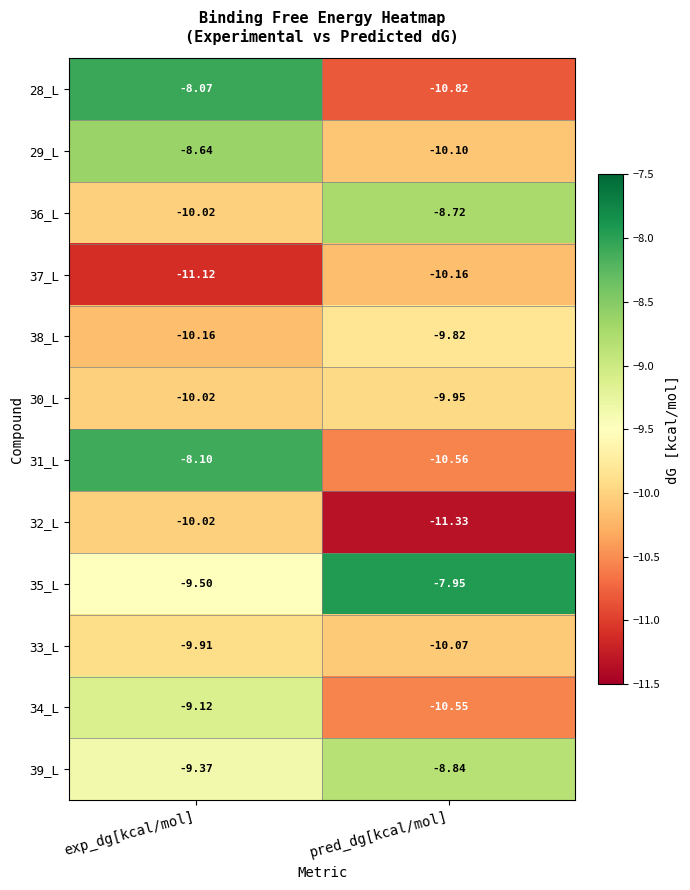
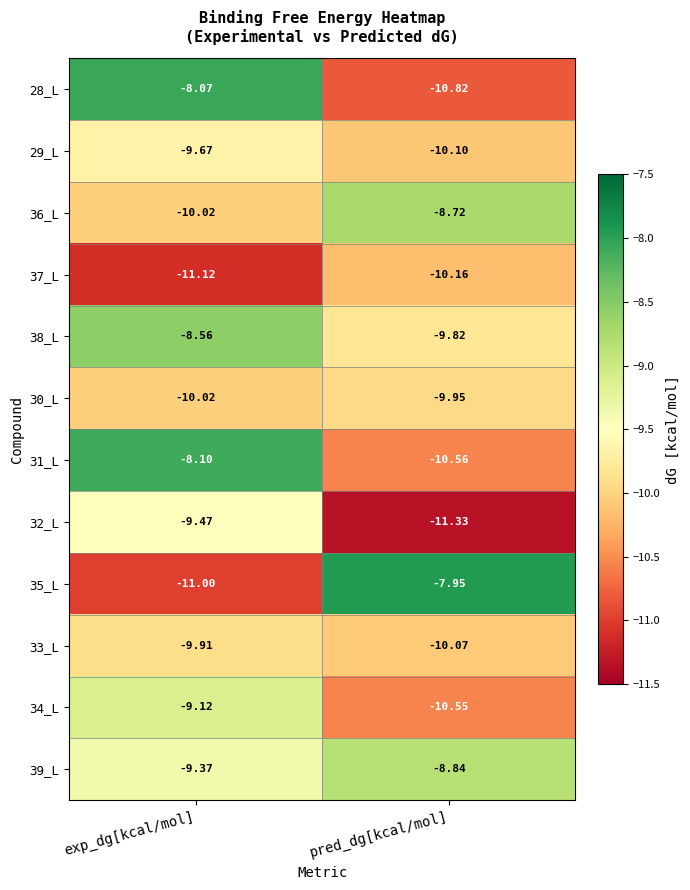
29_L, exp_dg[kcal/mol]: -8.64 -> -9.67
38_L, exp_dg[kcal/mol]: -10.16 -> -8.56
32_L, exp_dg[kcal/mol]: -10.02 -> -9.47
35_L, exp_dg[kcal/mol]: -9.50 -> -11.00
